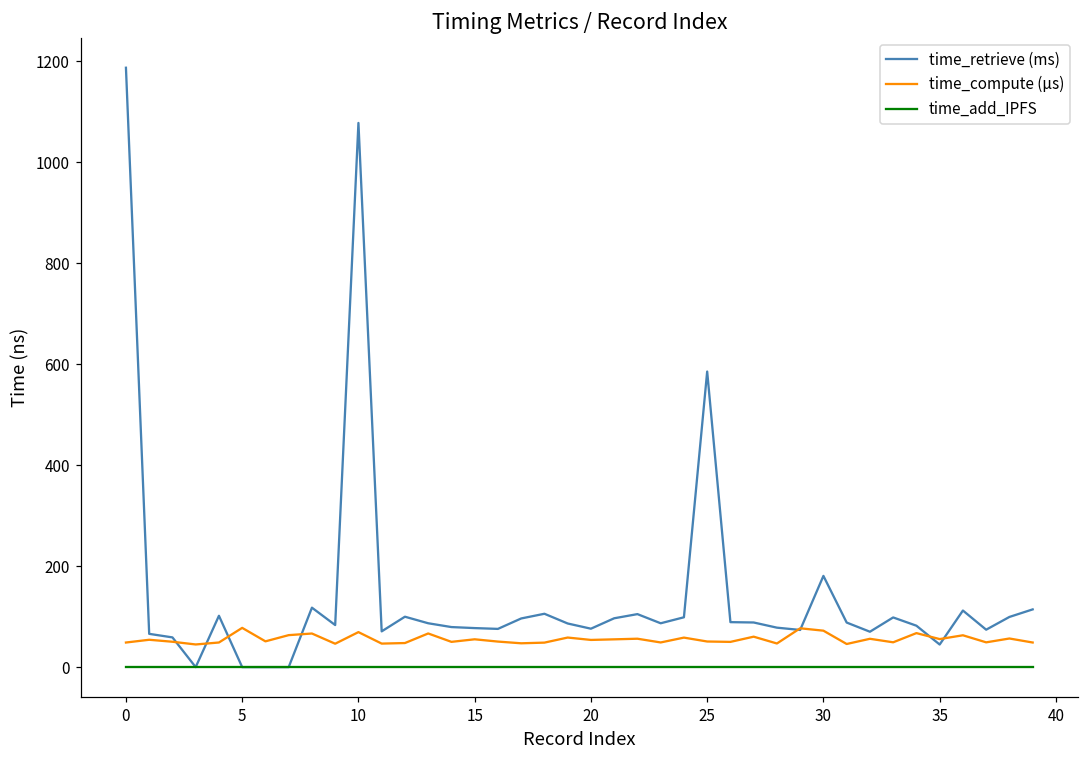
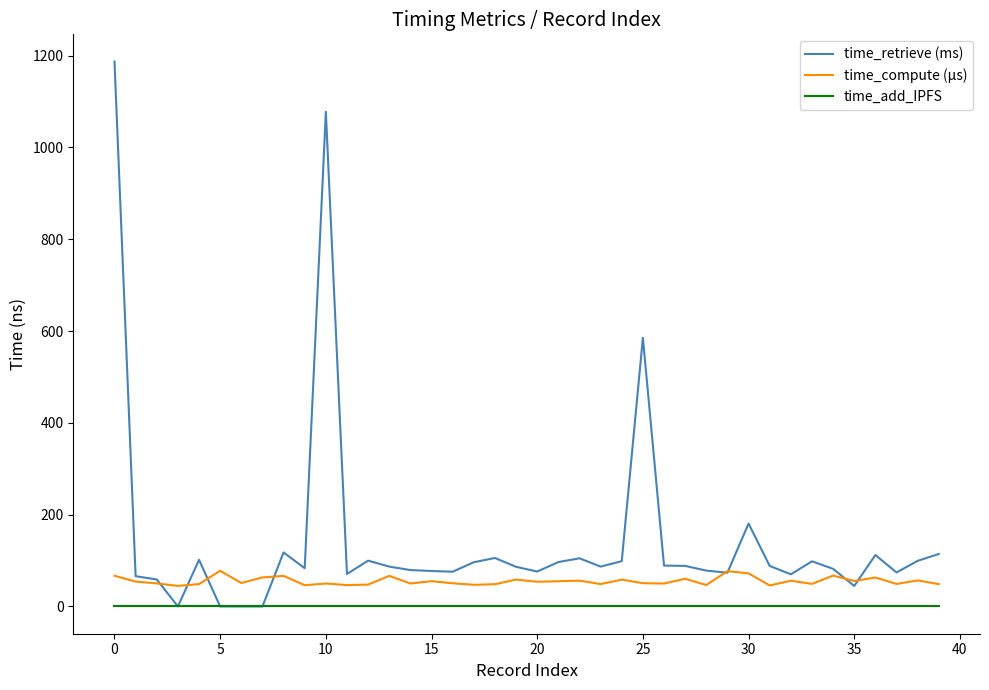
time_compute (µs), 0: 50 -> 70
time_compute (µs), 10: 70 -> 50
